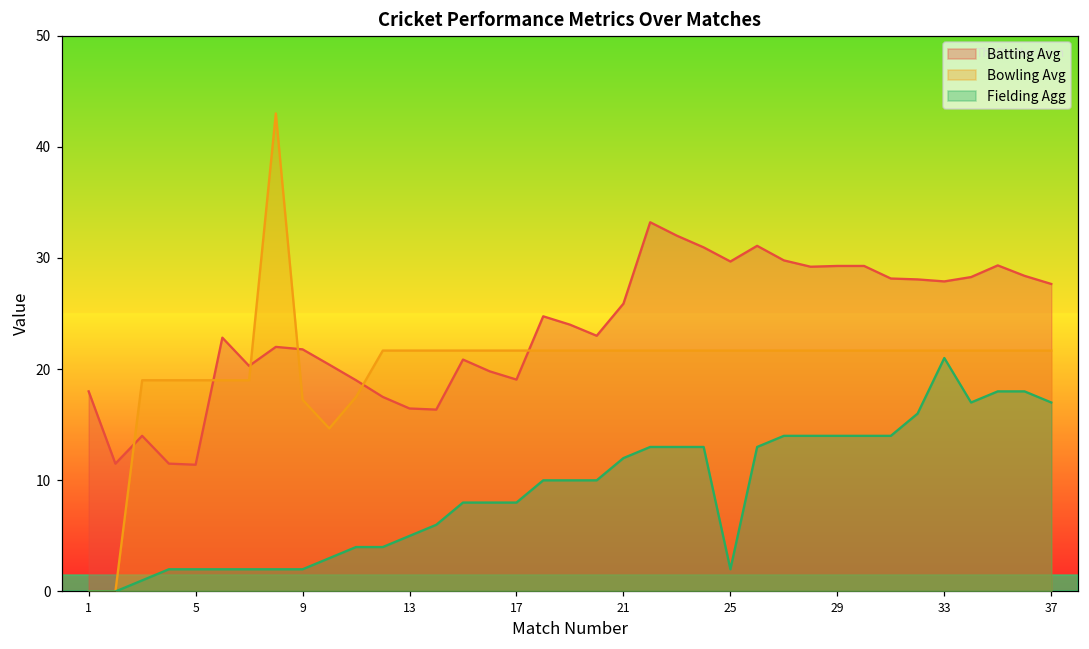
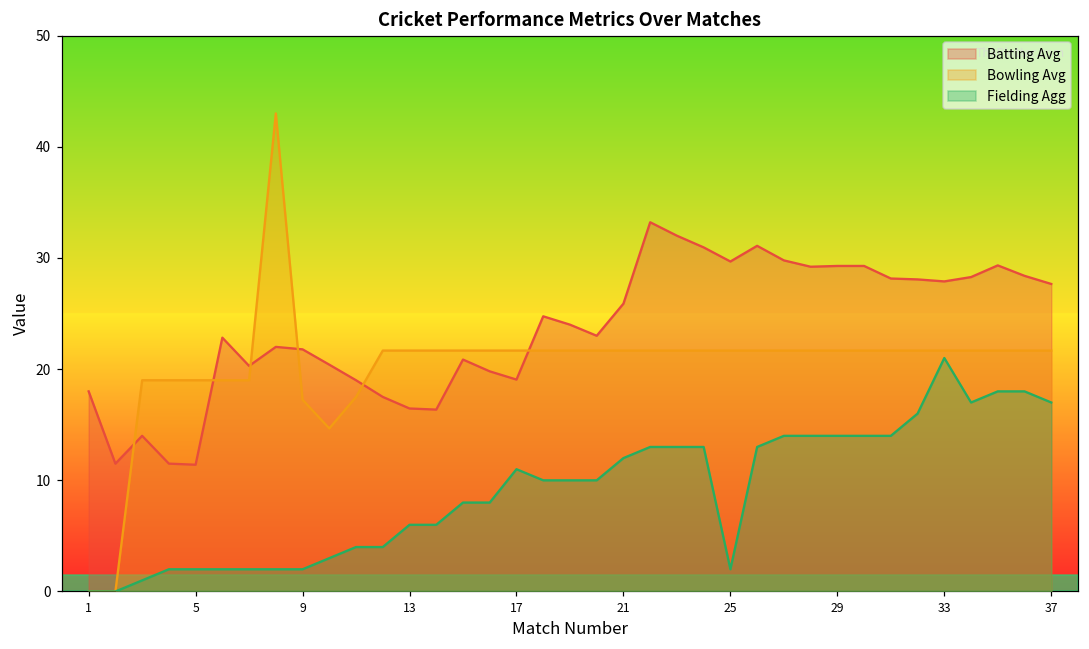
Fielding Agg, 13: 5 -> 6
Fielding Agg, 17: 8 -> 11
